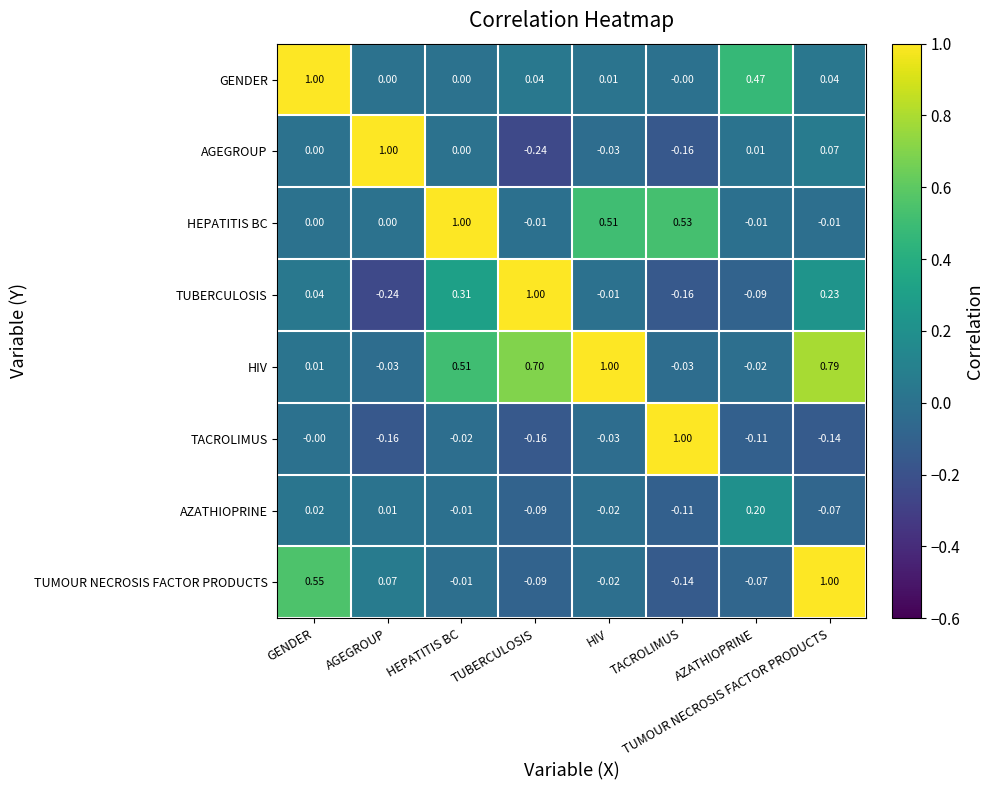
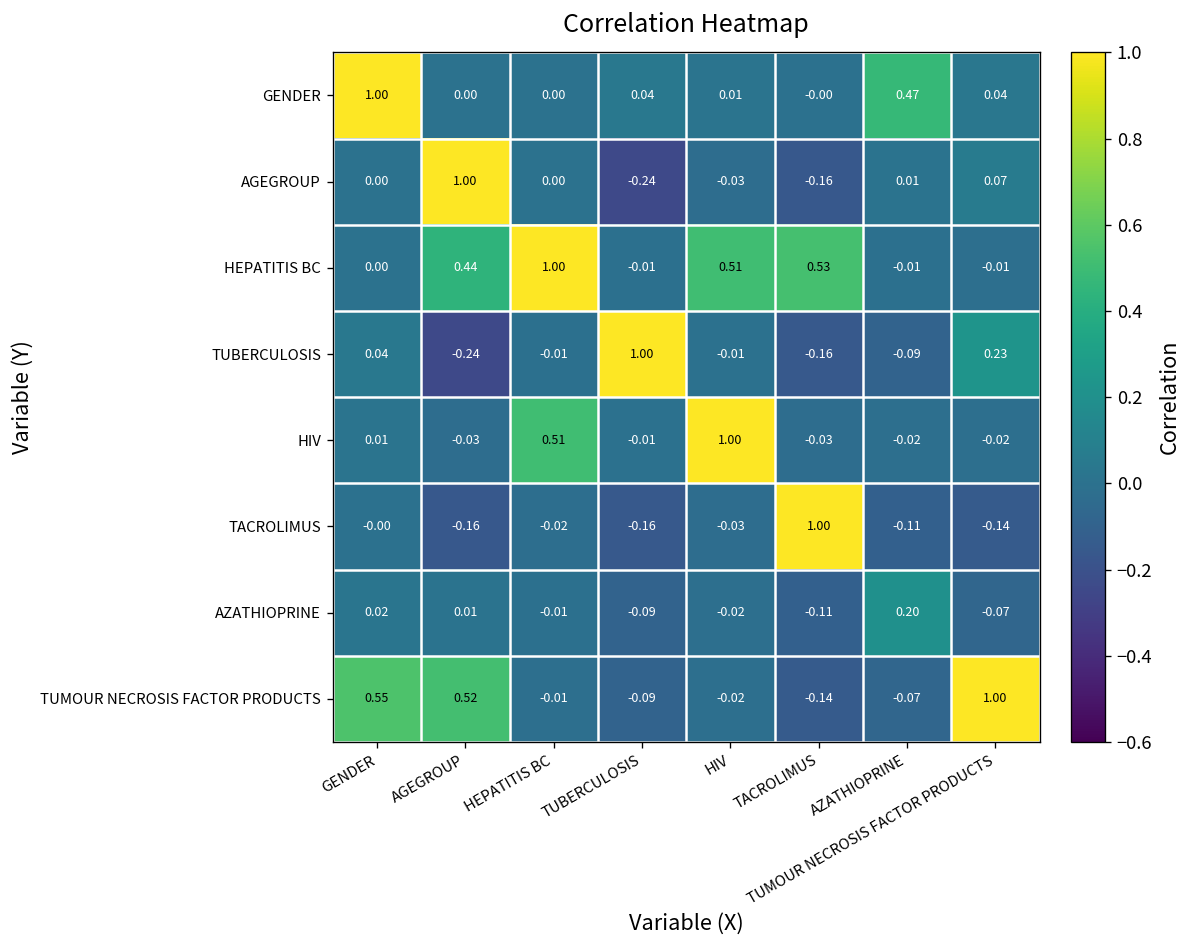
HEPATITIS BC, AGEGROUP: 0.00 -> 0.44
TUBERCULOSIS, HEPATITIS BC: 0.31 -> -0.01
HIV, TUBERCULOSIS: 0.70 -> -0.01
HIV, TUMOUR NECROSIS FACTOR PRODUCTS: 0.79 -> -0.02
TUMOUR NECROSIS FACTOR PRODUCTS, AGEGROUP: 0.07 -> 0.52
